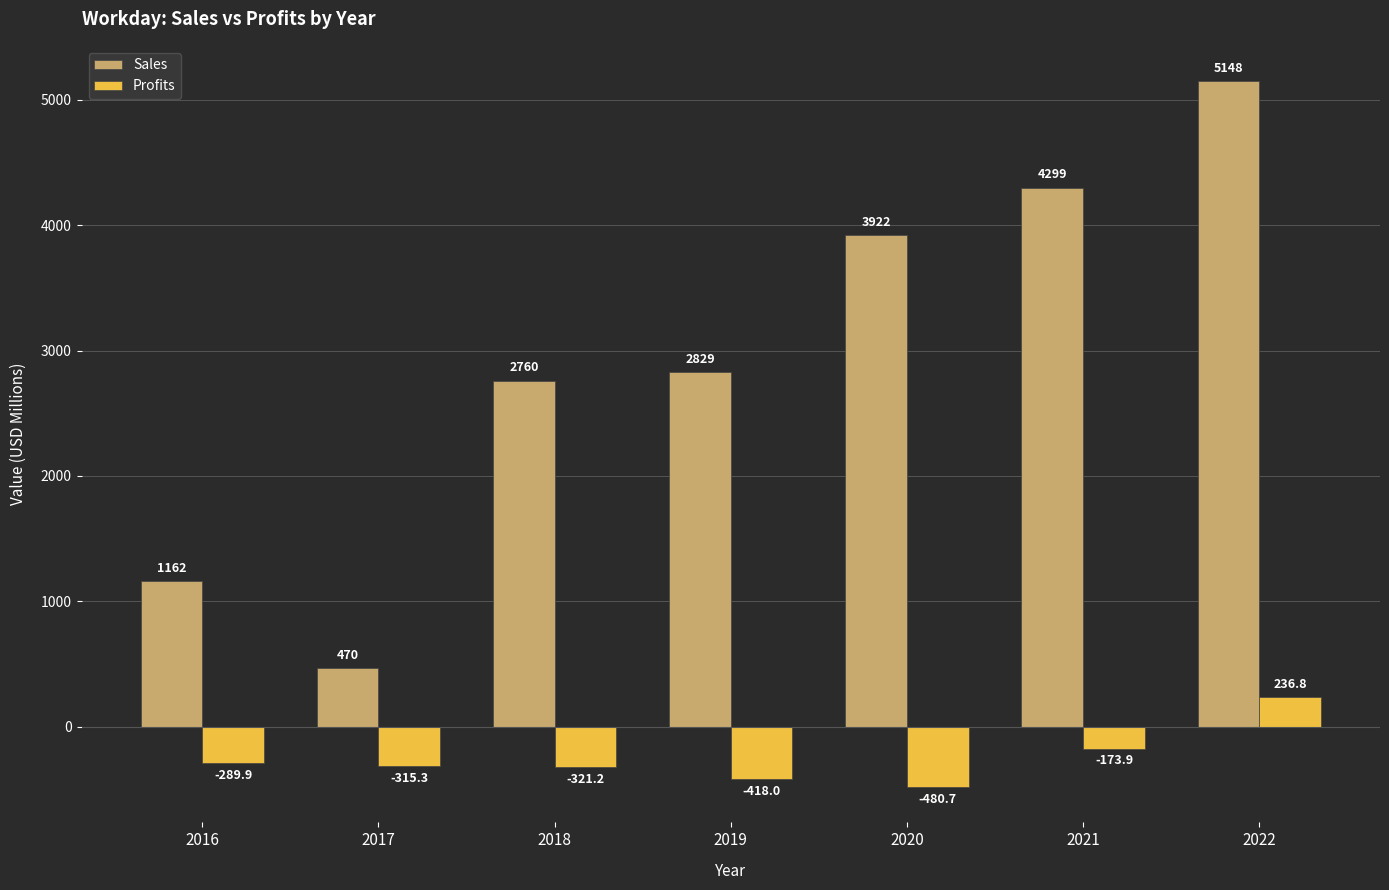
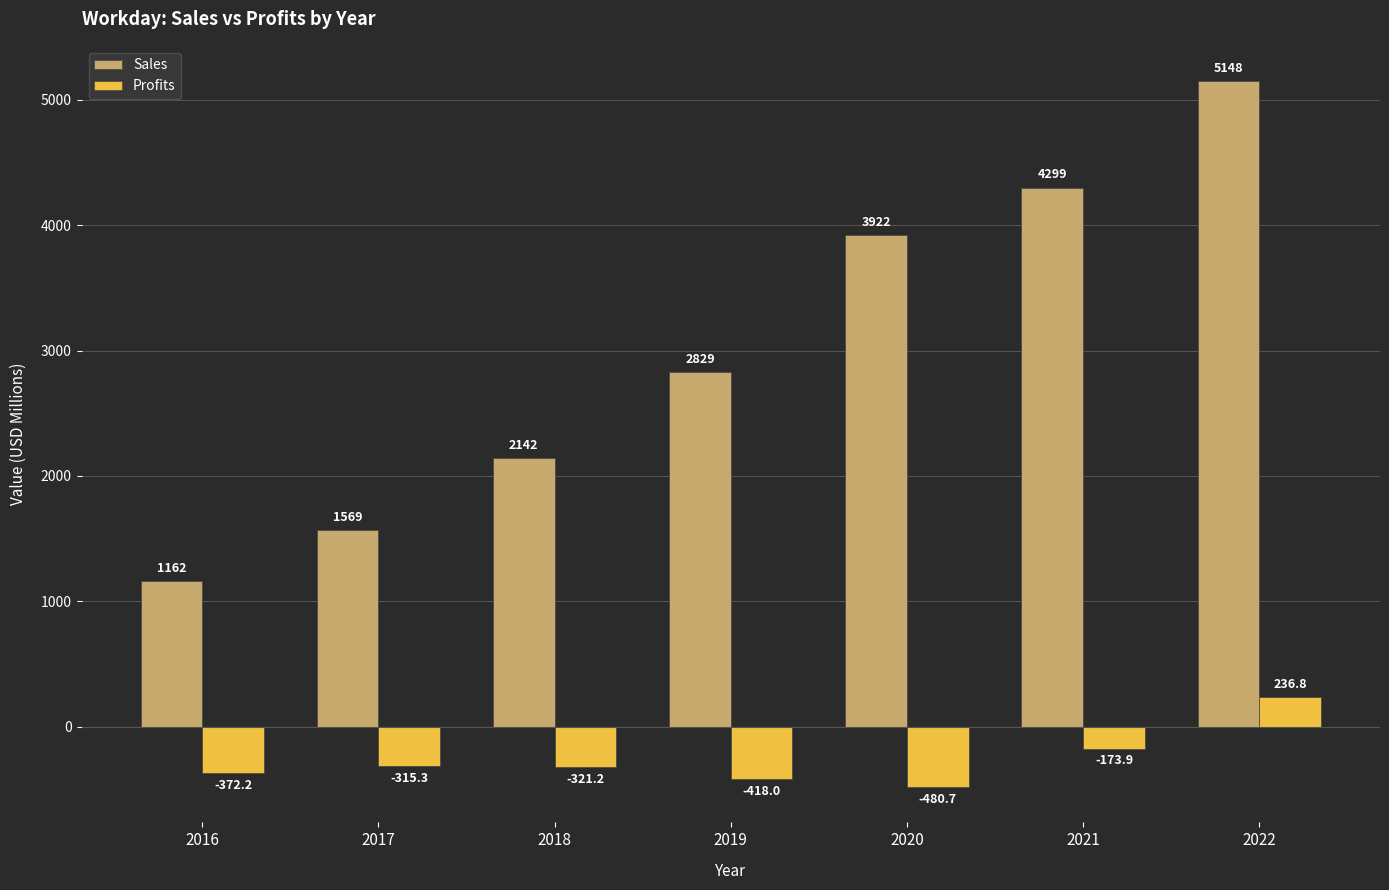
Profits, 2016: -289.9 -> -372.2
Sales, 2017: 470 -> 1569
Sales, 2018: 2760 -> 2142
